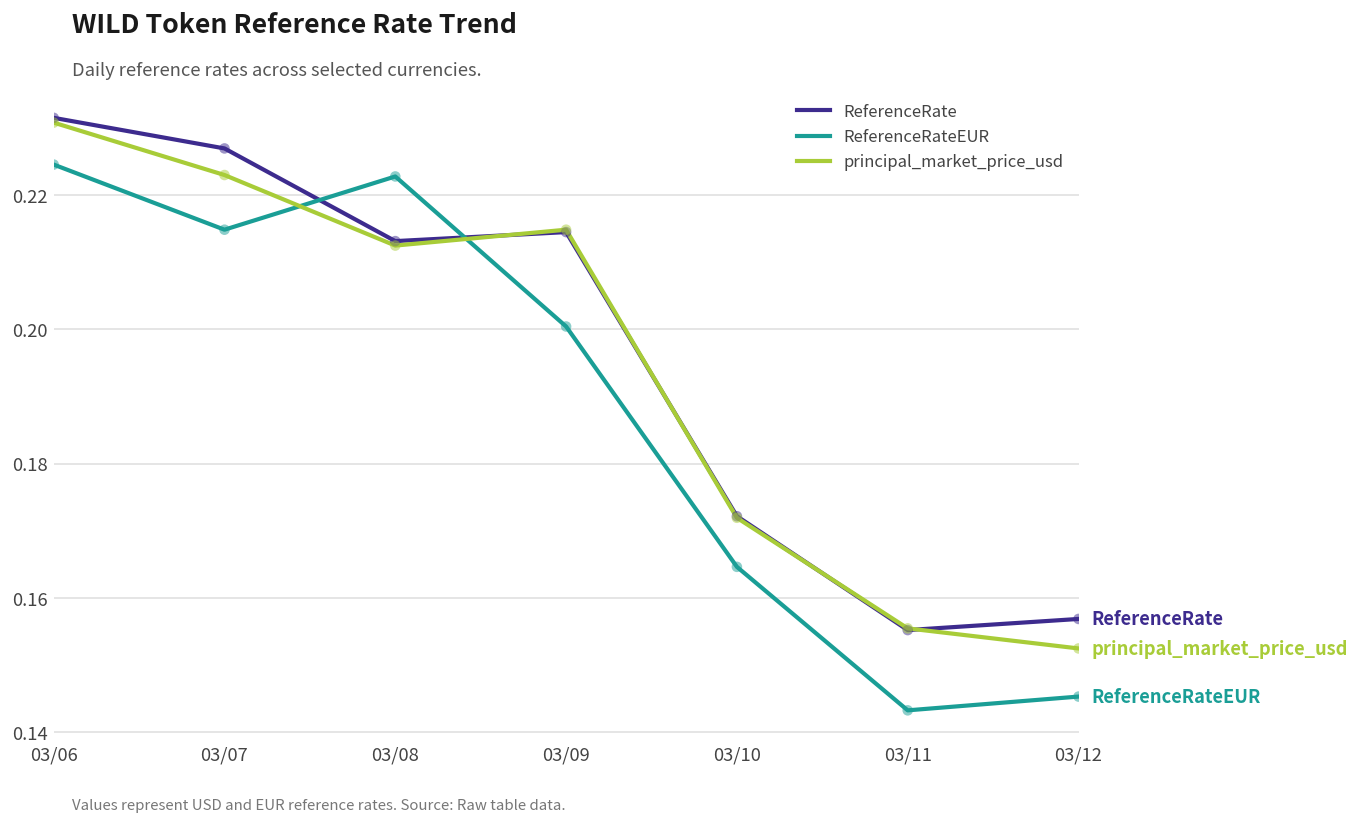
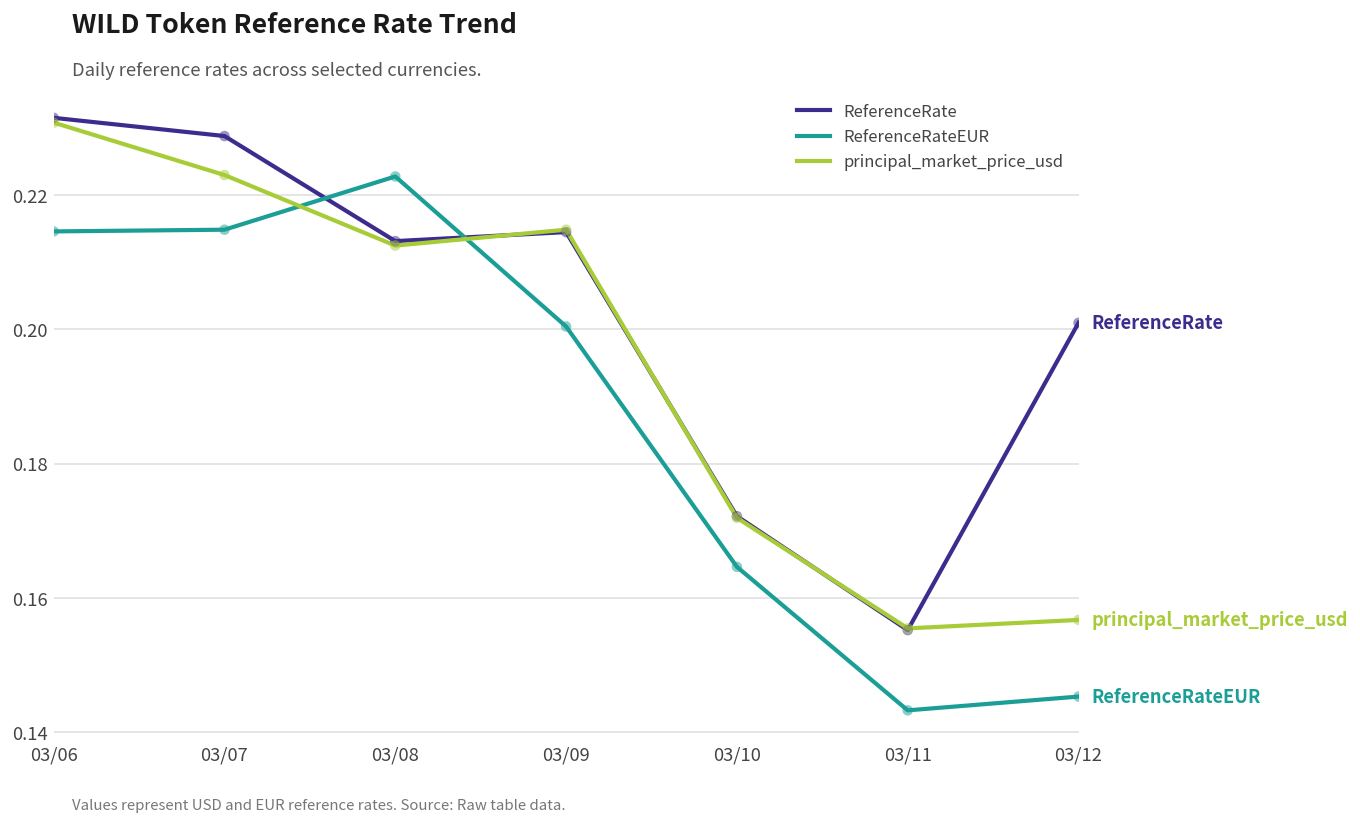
ReferenceRateEUR, 03/06: 0.225 -> 0.215
ReferenceRate, 03/07: 0.227 -> 0.229
ReferenceRate, 03/12: 0.157 -> 0.201
principal_market_price_usd, 03/12: 0.153 -> 0.157
